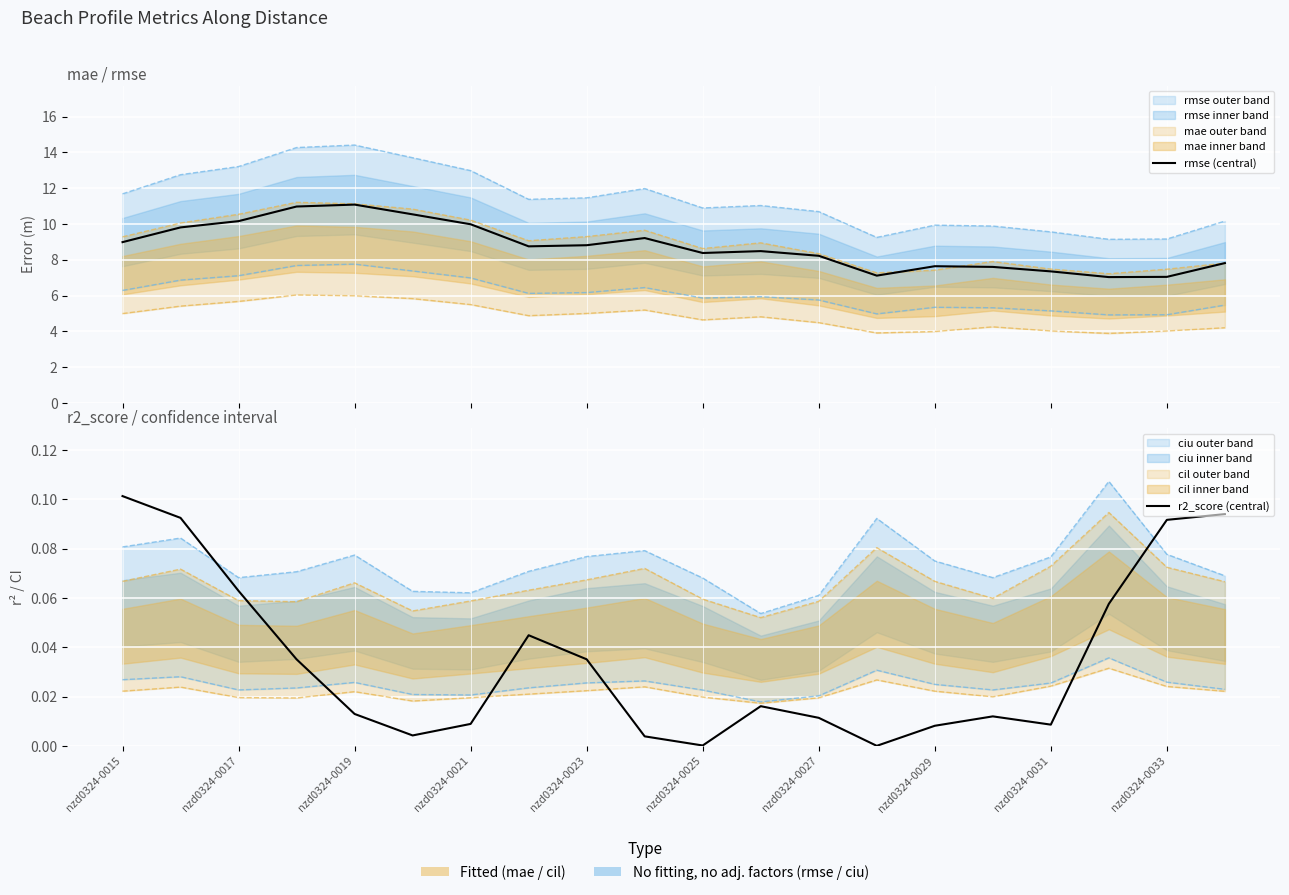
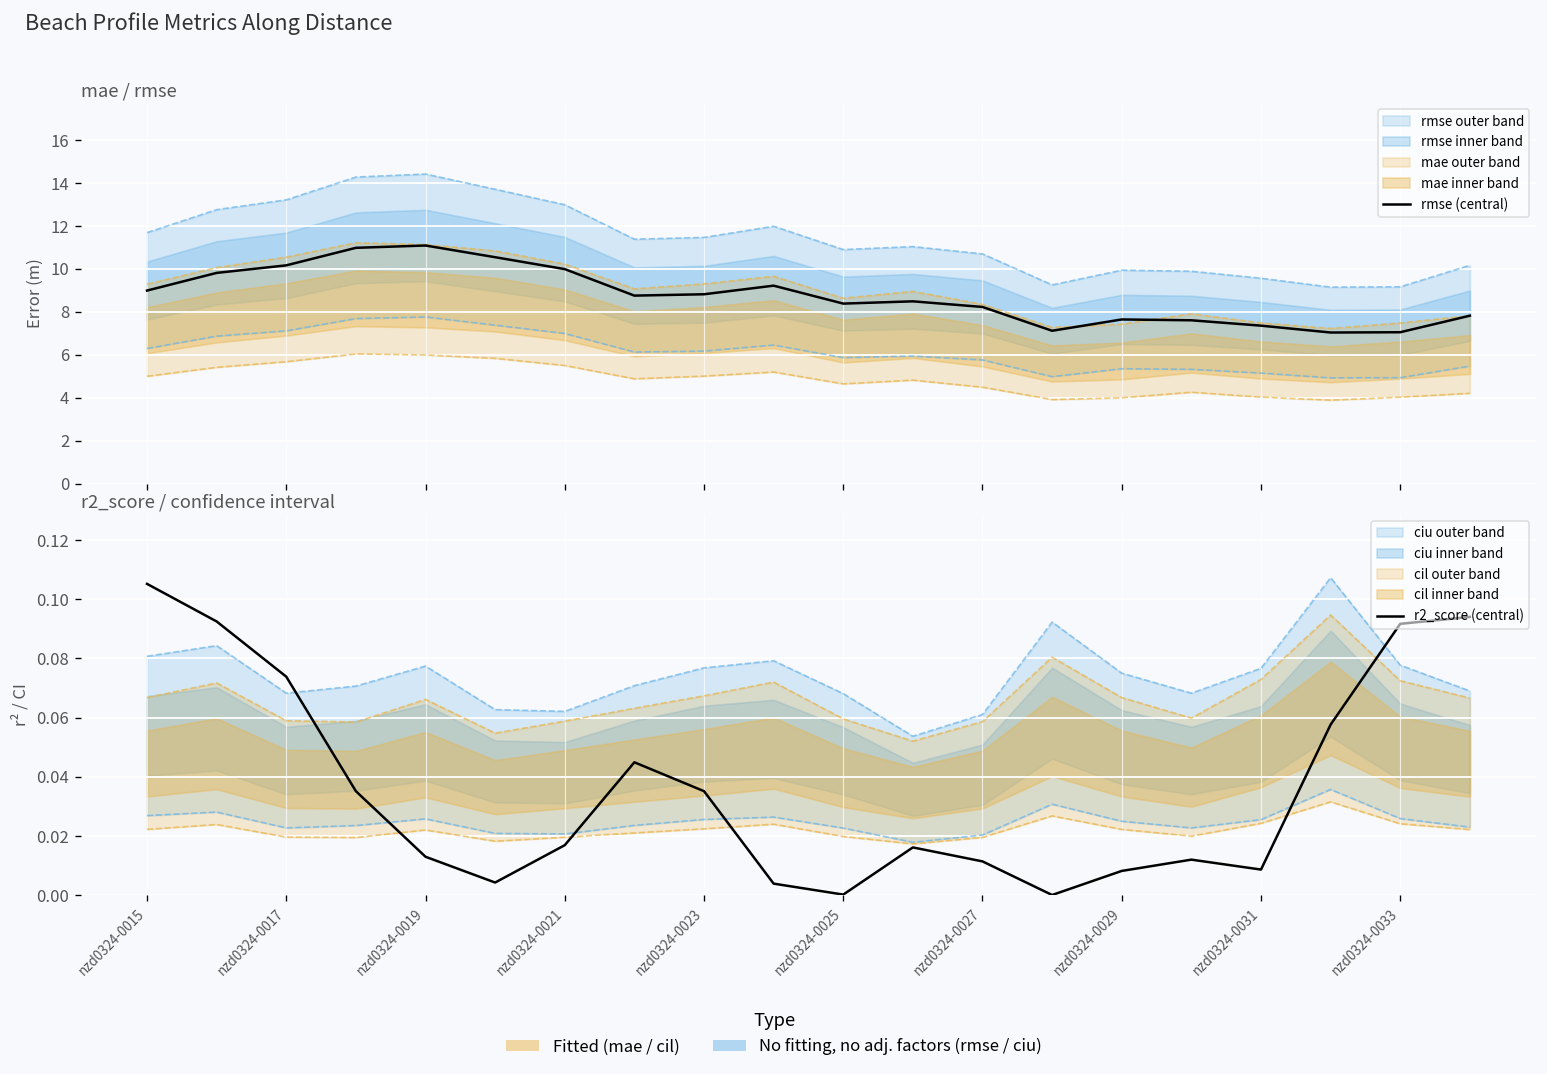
r2_score / confidence interval, r2_score (central), nzd0324-0015: 0.101 -> 0.105
r2_score / confidence interval, r2_score (central), nzd0324-0017: 0.063 -> 0.074
r2_score / confidence interval, r2_score (central), nzd0324-0021: 0.009 -> 0.017
